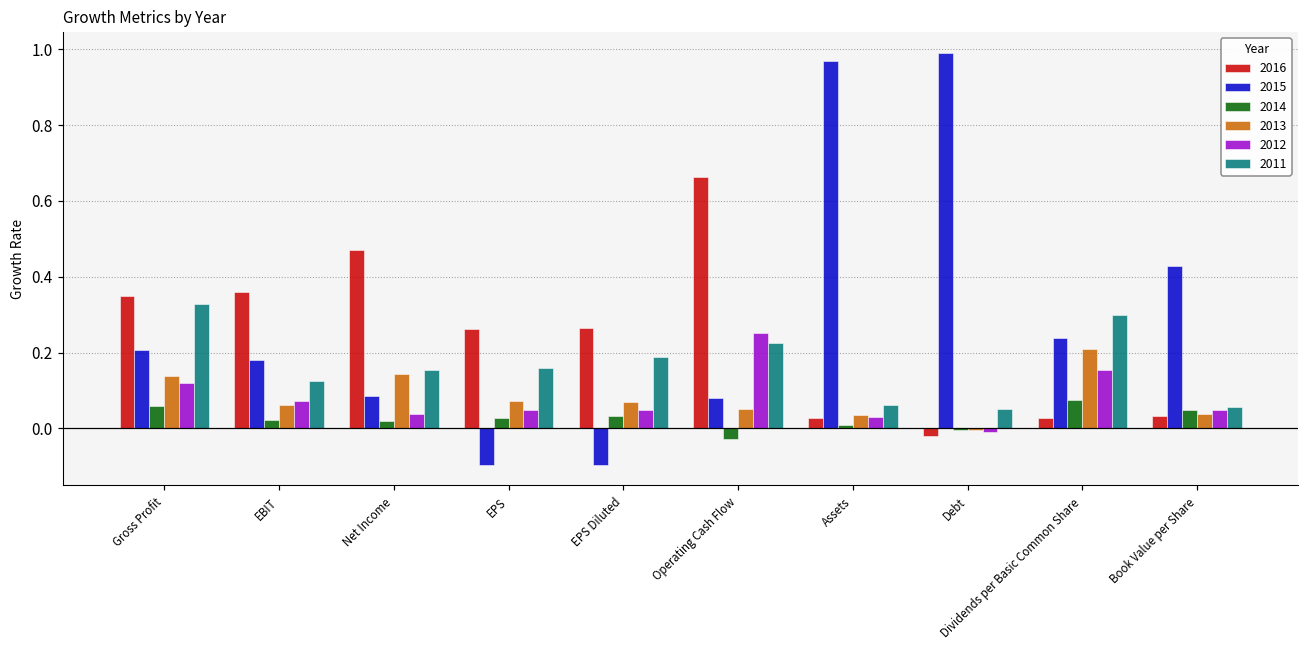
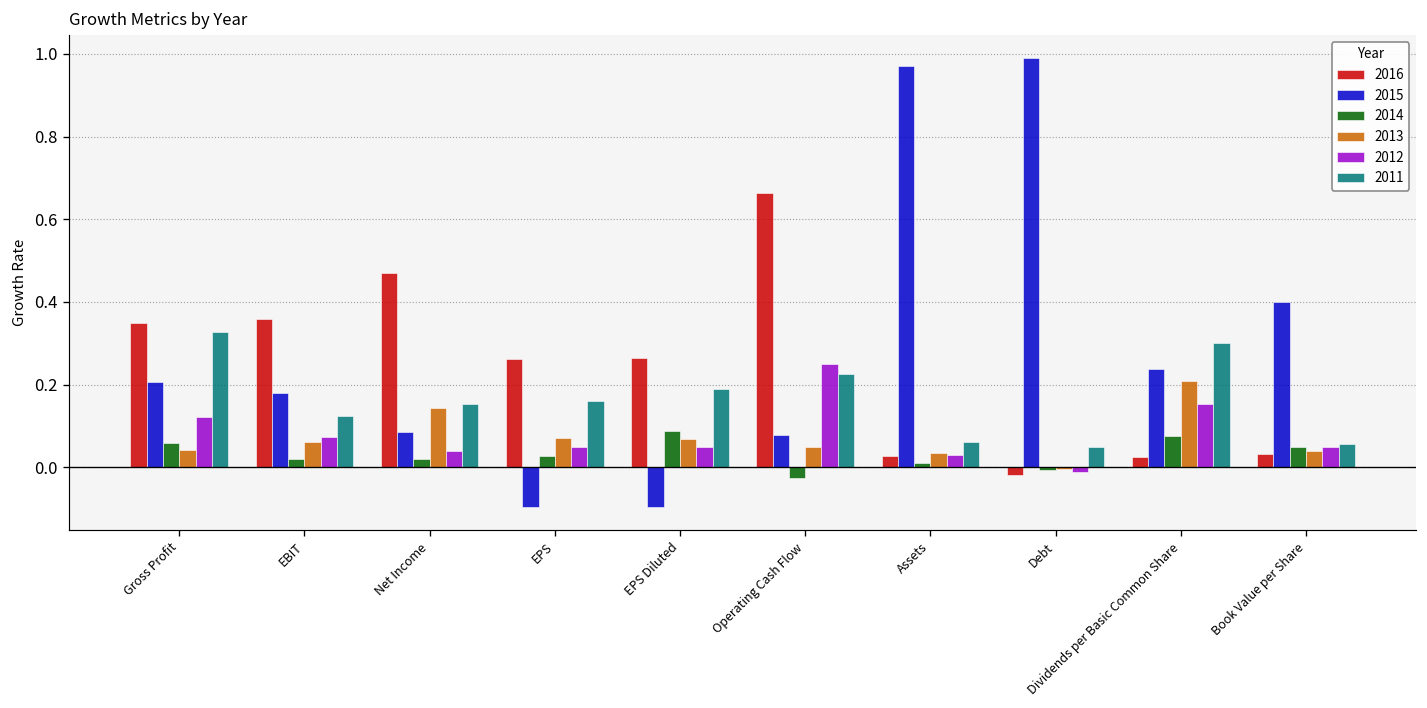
2013, Gross Profit: 0.14 -> 0.04
2014, EPS Diluted: 0.03 -> 0.09
2015, Book Value per Share: 0.43 -> 0.40
